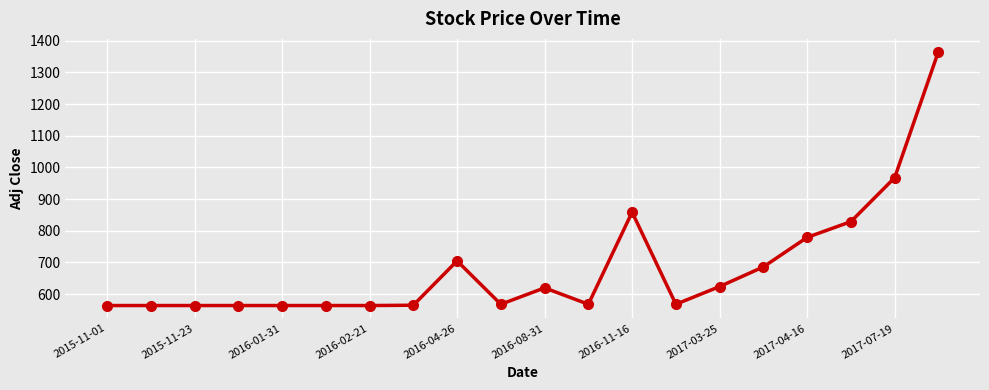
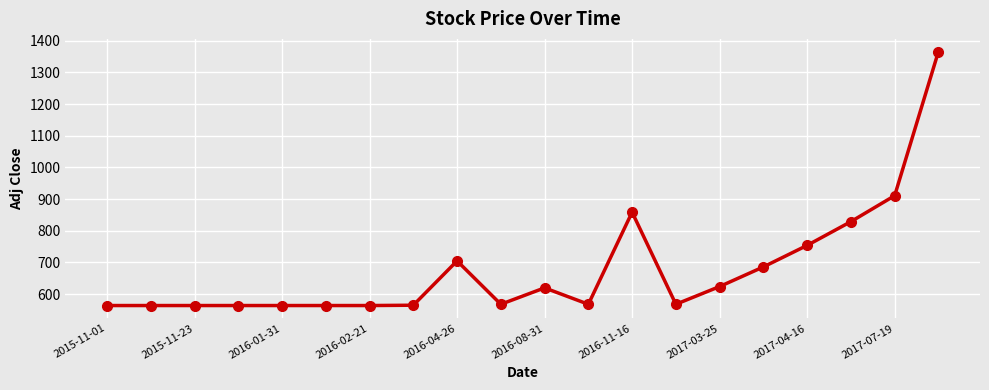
2017-04-16: 780 -> 750
2017-07-19: 970 -> 910
